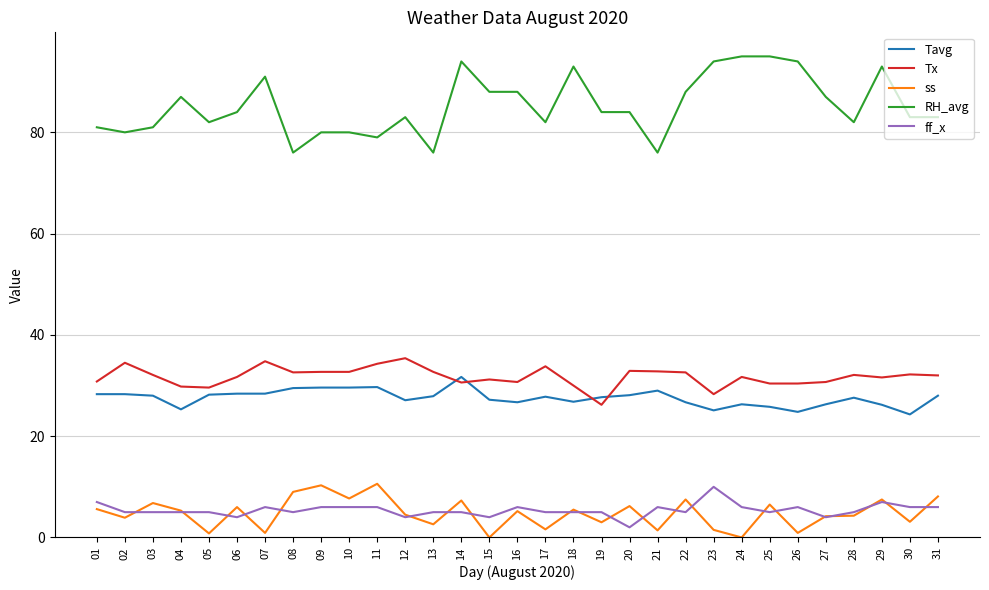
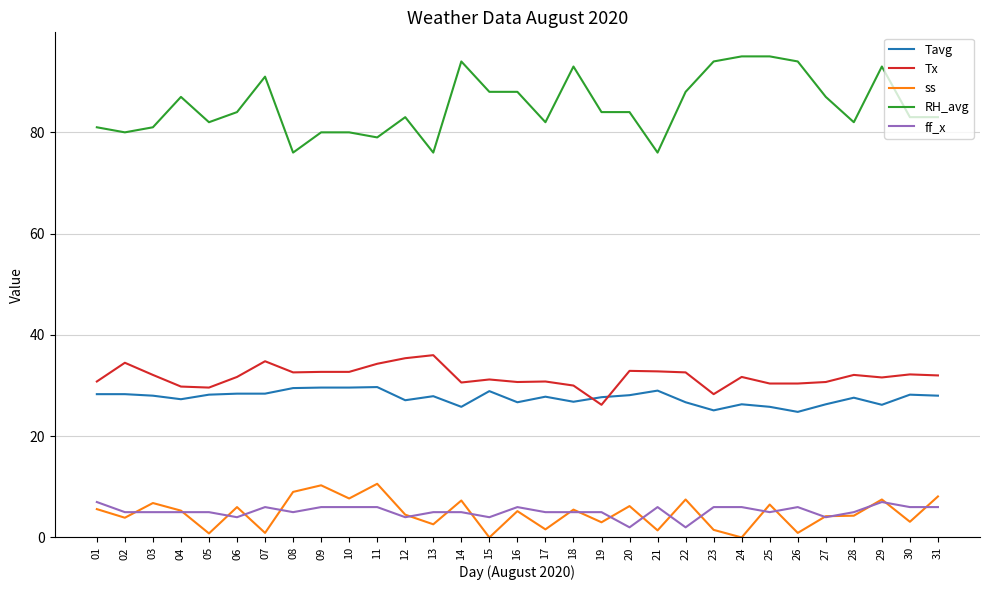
Tavg, 04: 25 -> 27
Tx, 13: 33 -> 36
Tavg, 14: 32 -> 26
Tavg, 15: 27 -> 29
Tx, 17: 34 -> 31
ff_x, 22: 5 -> 2
ff_x, 23: 10 -> 6
Tavg, 30: 24 -> 28
